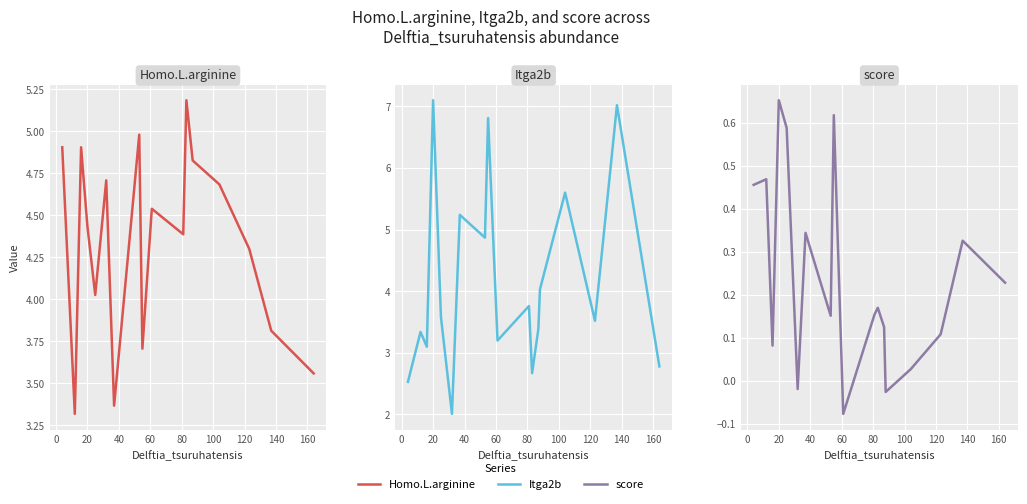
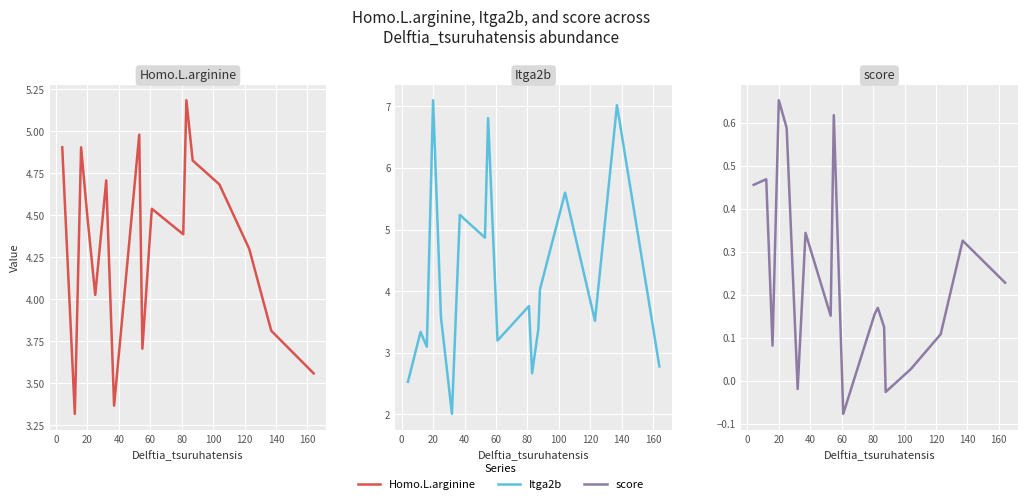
Homo.L.arginine, 20: 4.44 -> 4.49
